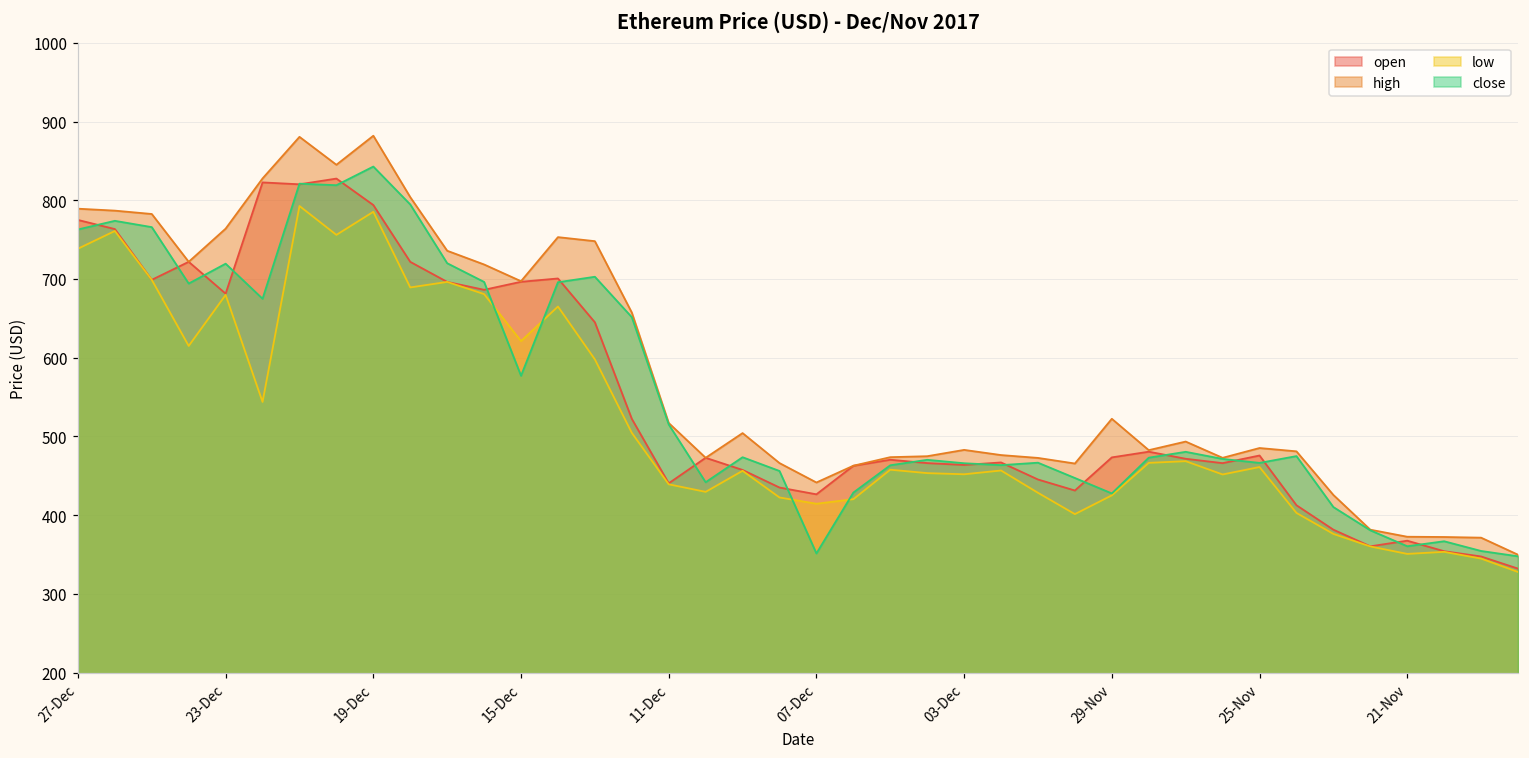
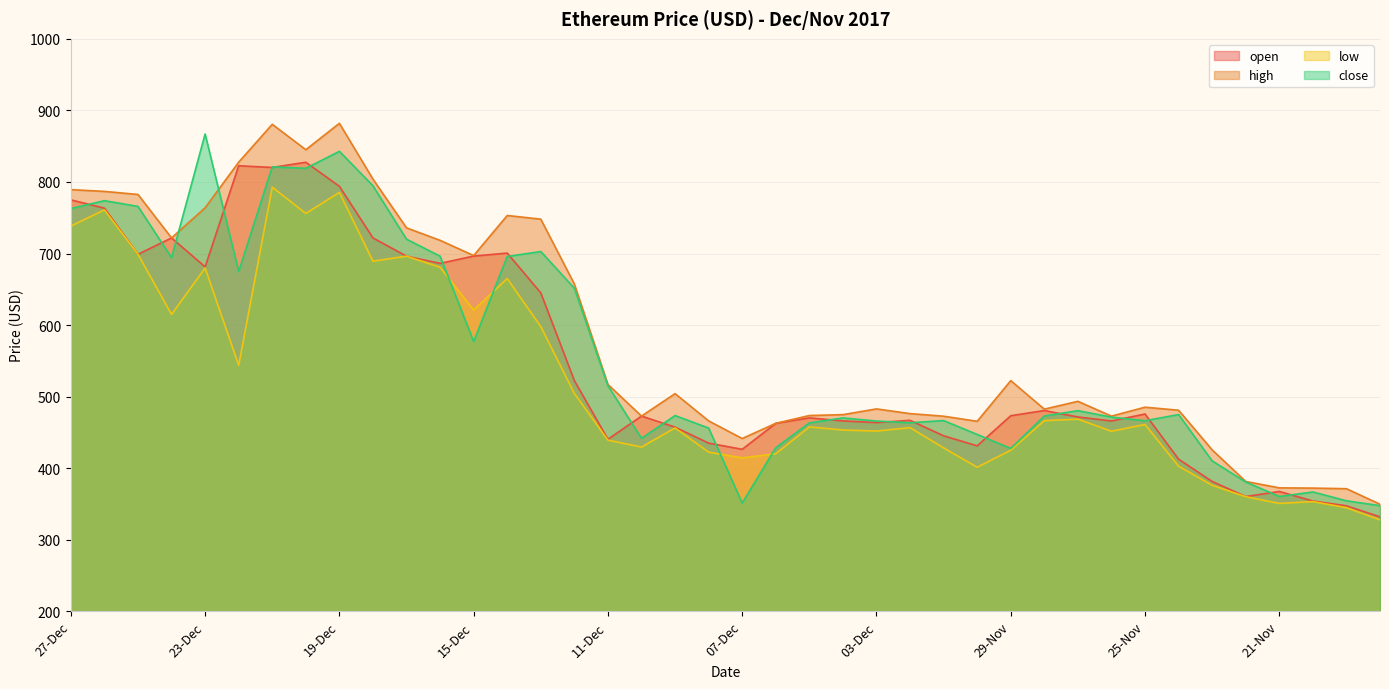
close, 23-Dec: 720 -> 870
